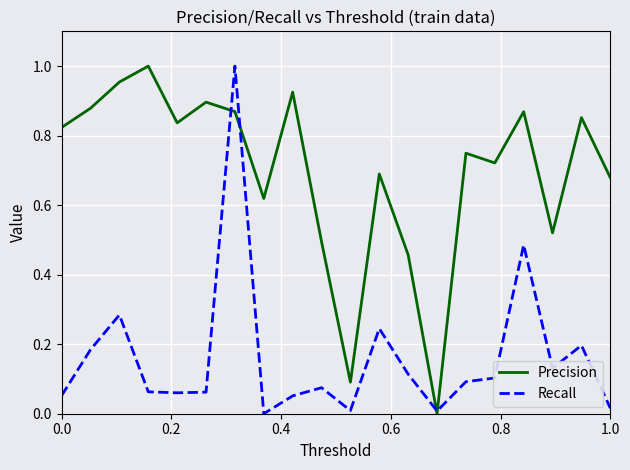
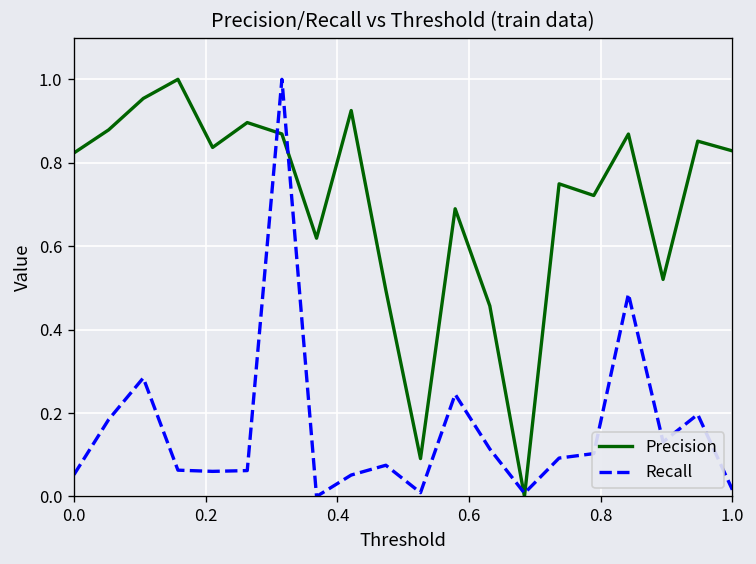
Precision, 1.0: 0.68 -> 0.83
